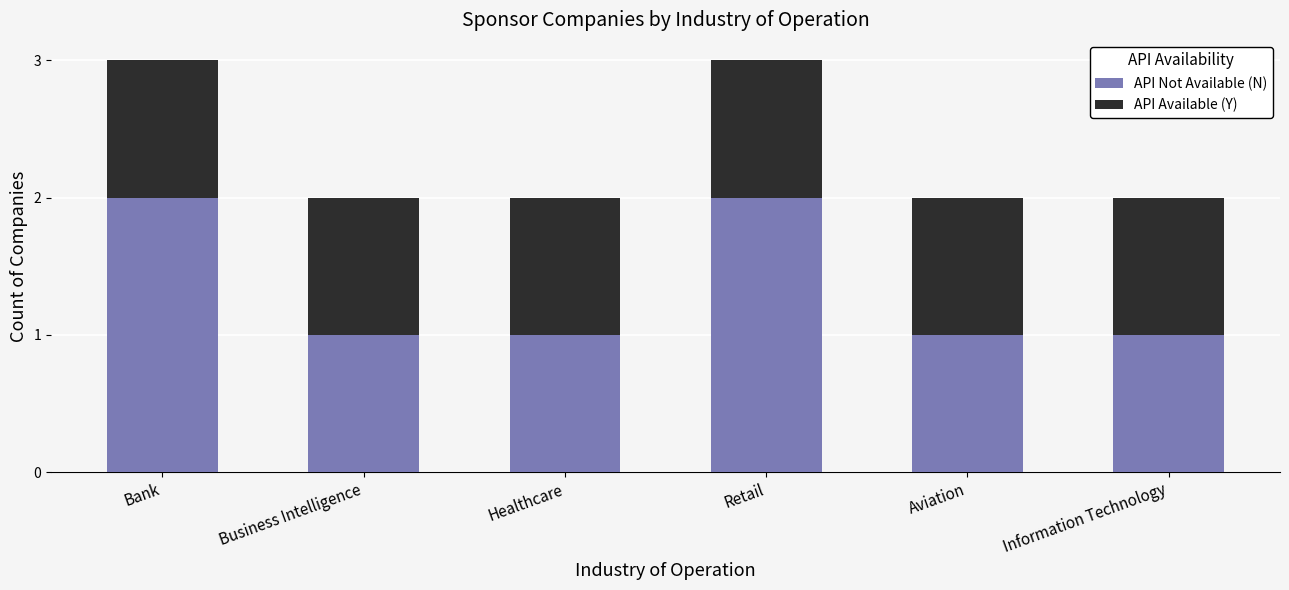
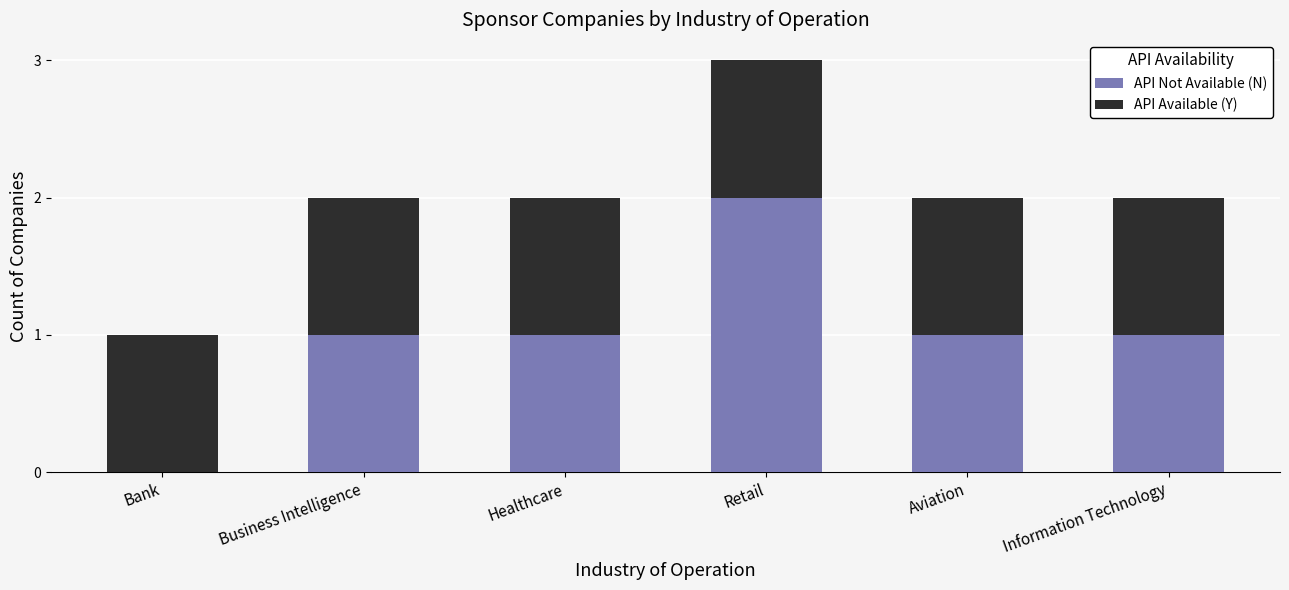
API Not Available (N), Bank: 2 -> 0
